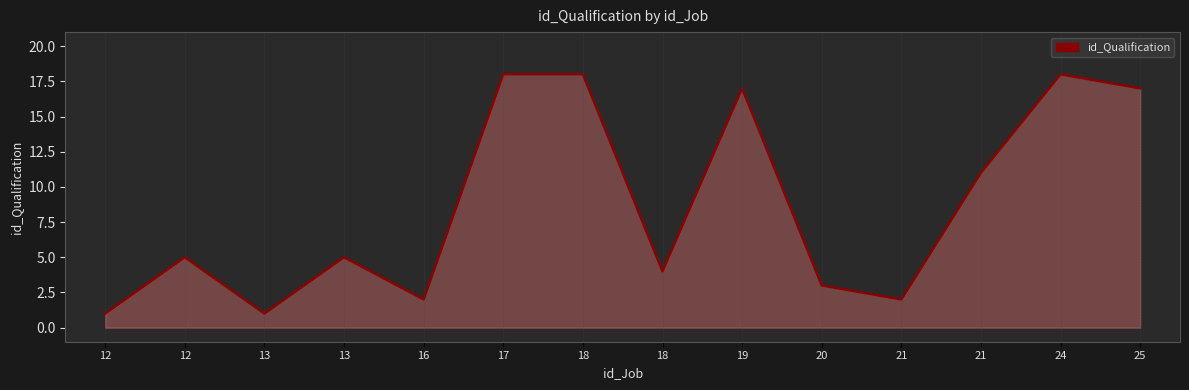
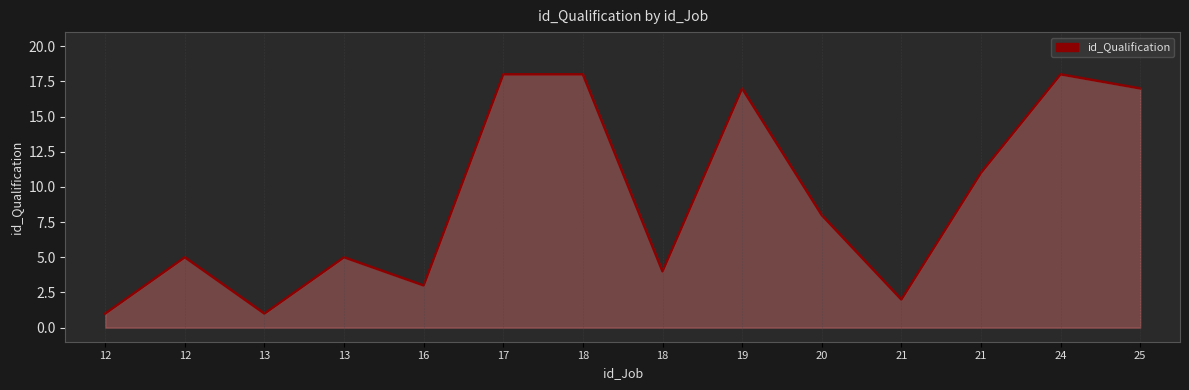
16: 2 -> 3
20: 3 -> 8
